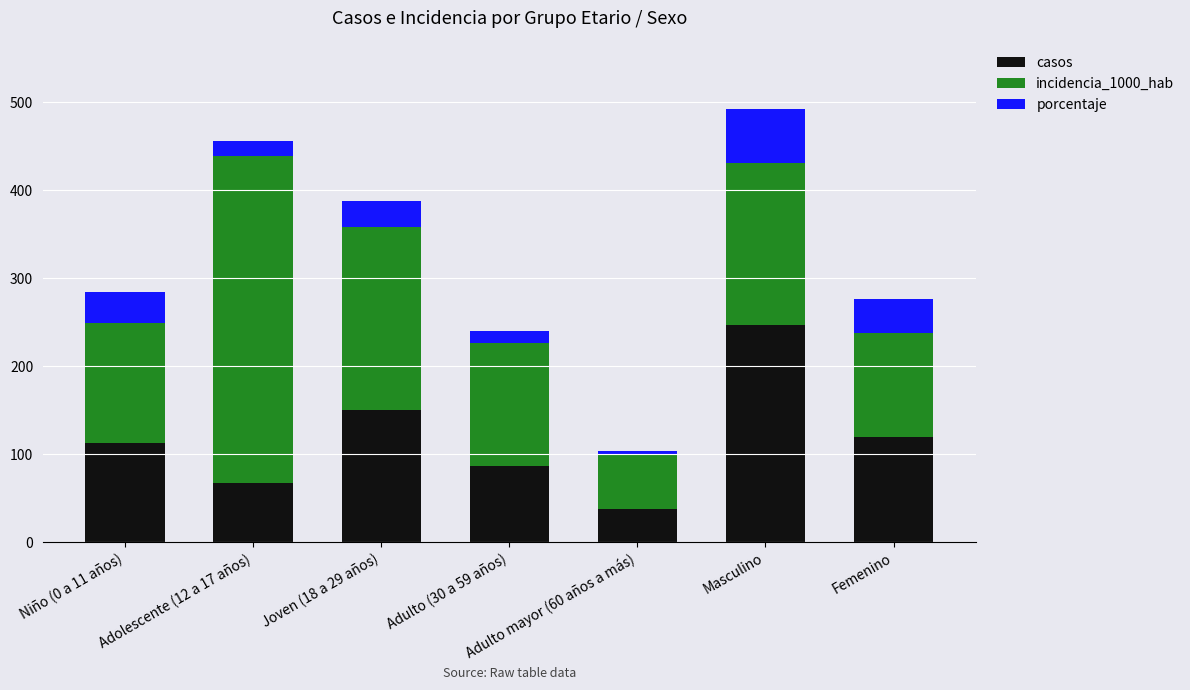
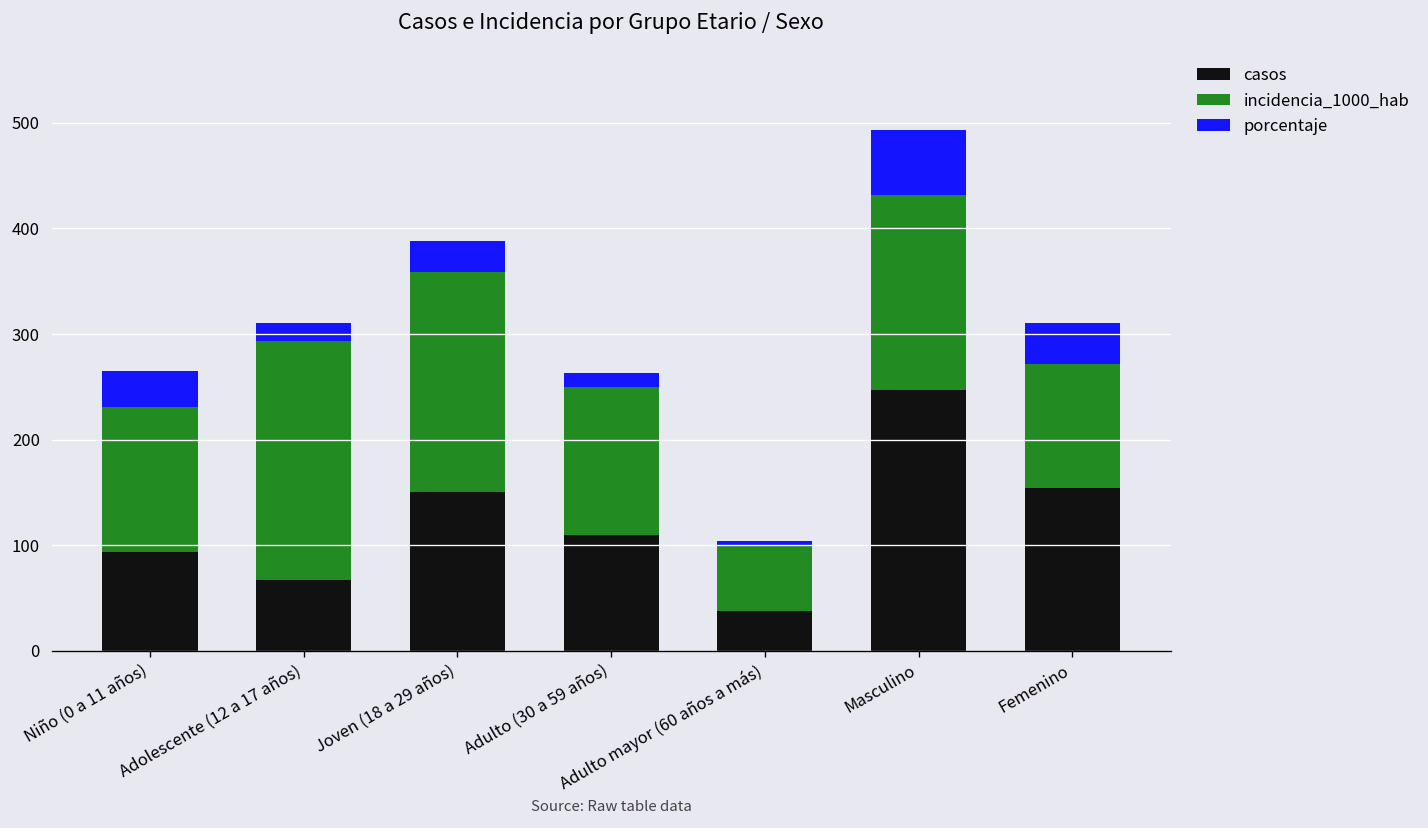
casos, Niño (0 a 11 años): 110 -> 90
incidencia_1000_hab, Adolescente (12 a 17 años): 370 -> 230
casos, Adulto (30 a 59 años): 90 -> 110
casos, Femenino: 120 -> 150
